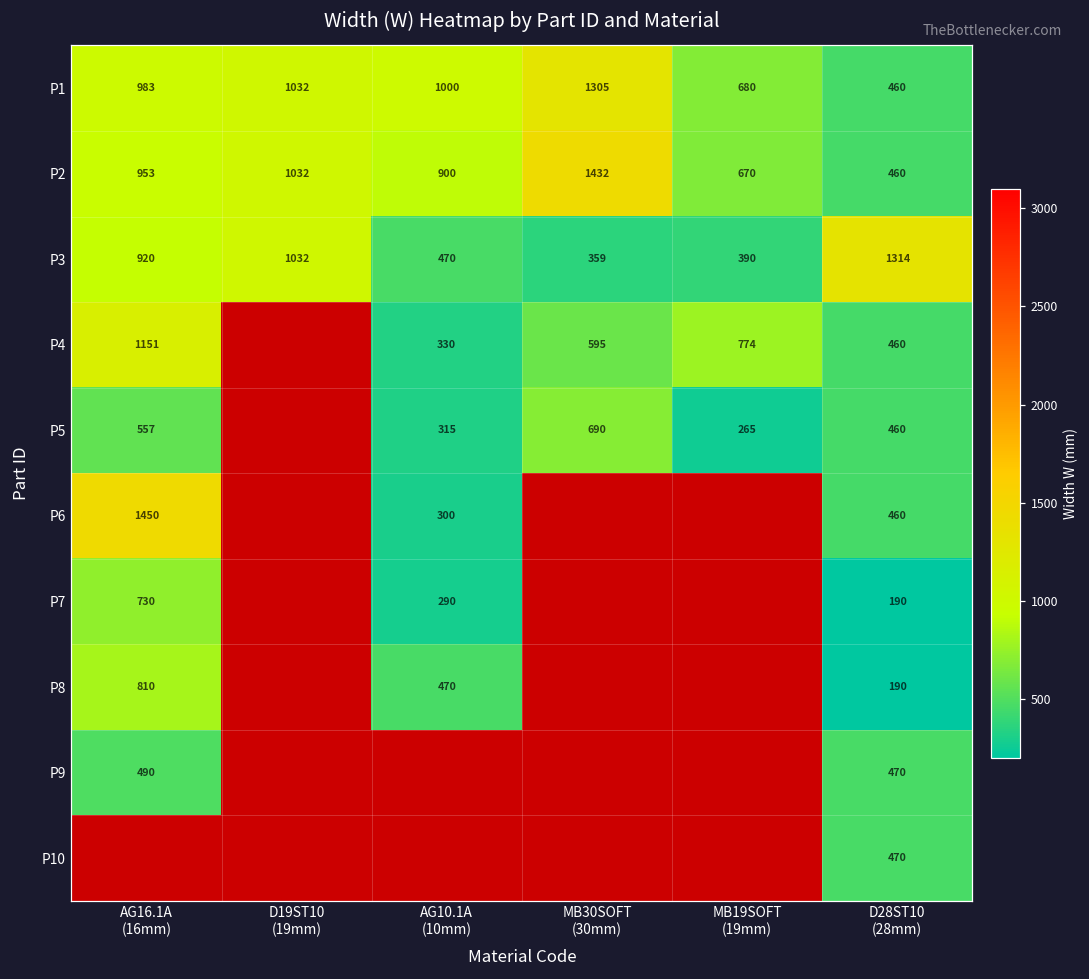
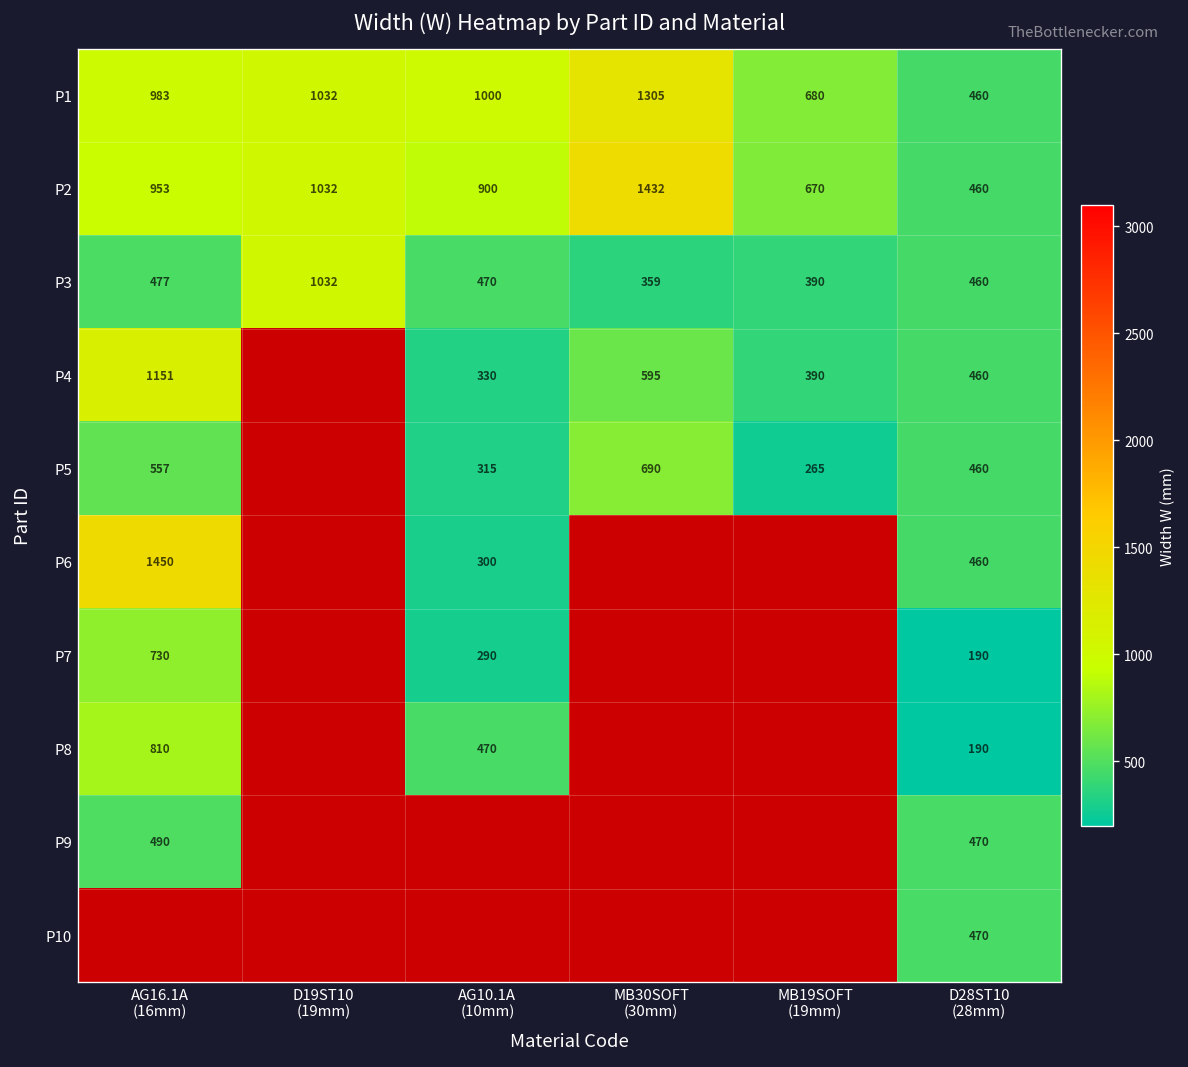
P3, AG16.1A (16mm): 920 -> 477
P3, D28ST10 (28mm): 1314 -> 460
P4, MB19SOFT (19mm): 774 -> 390
